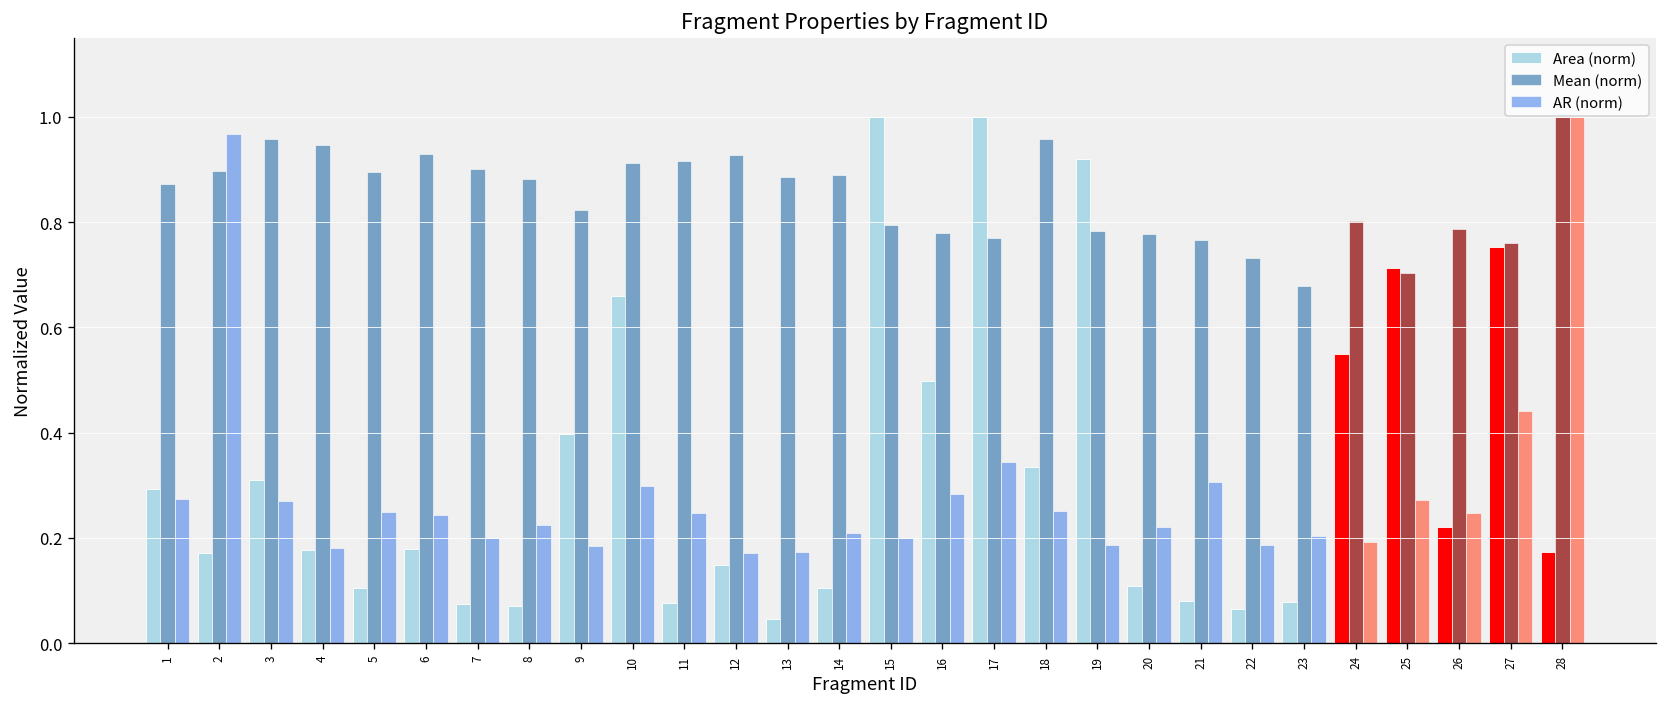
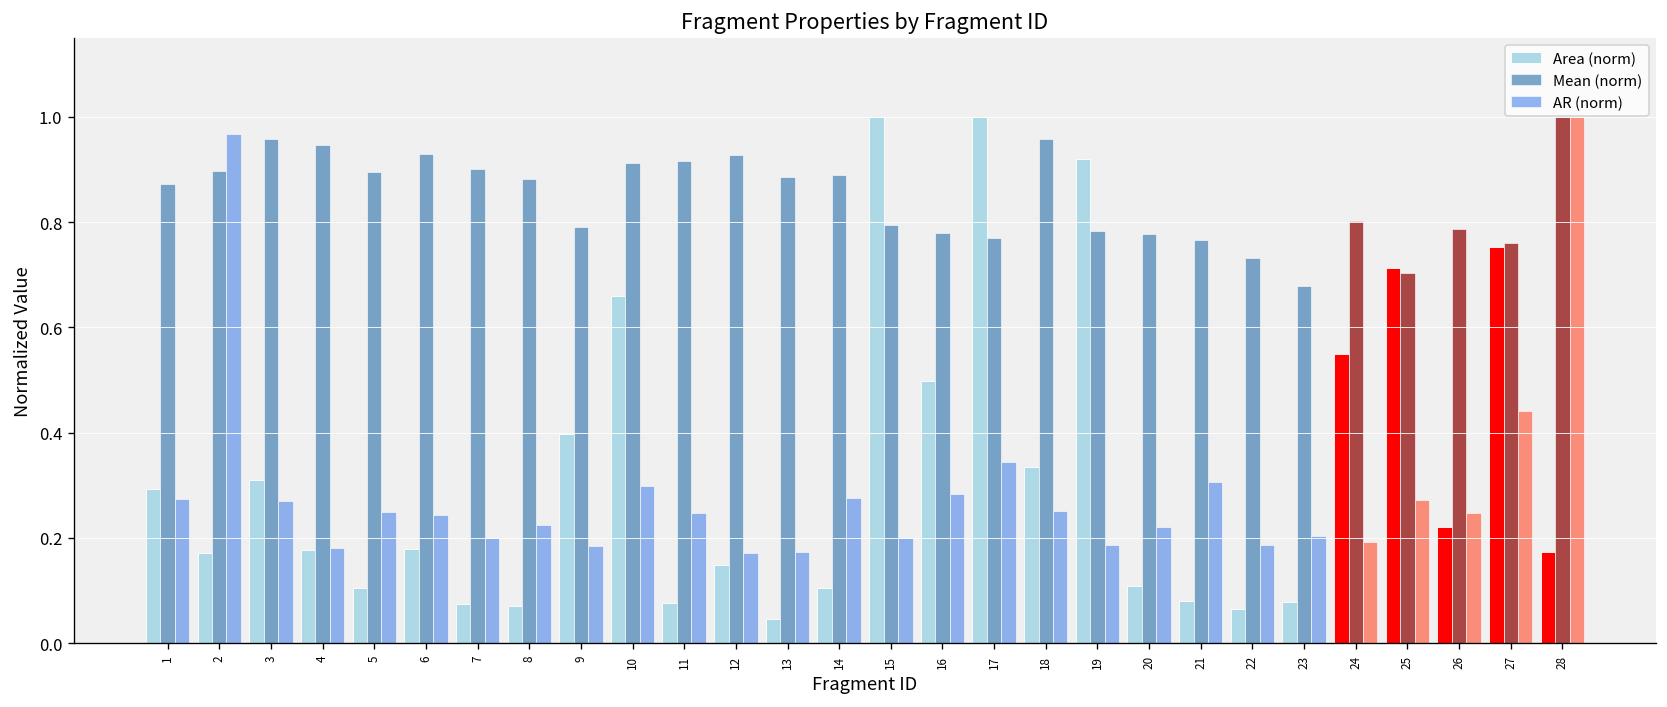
Mean (norm), 9: 0.82 -> 0.79
AR (norm), 14: 0.21 -> 0.28
